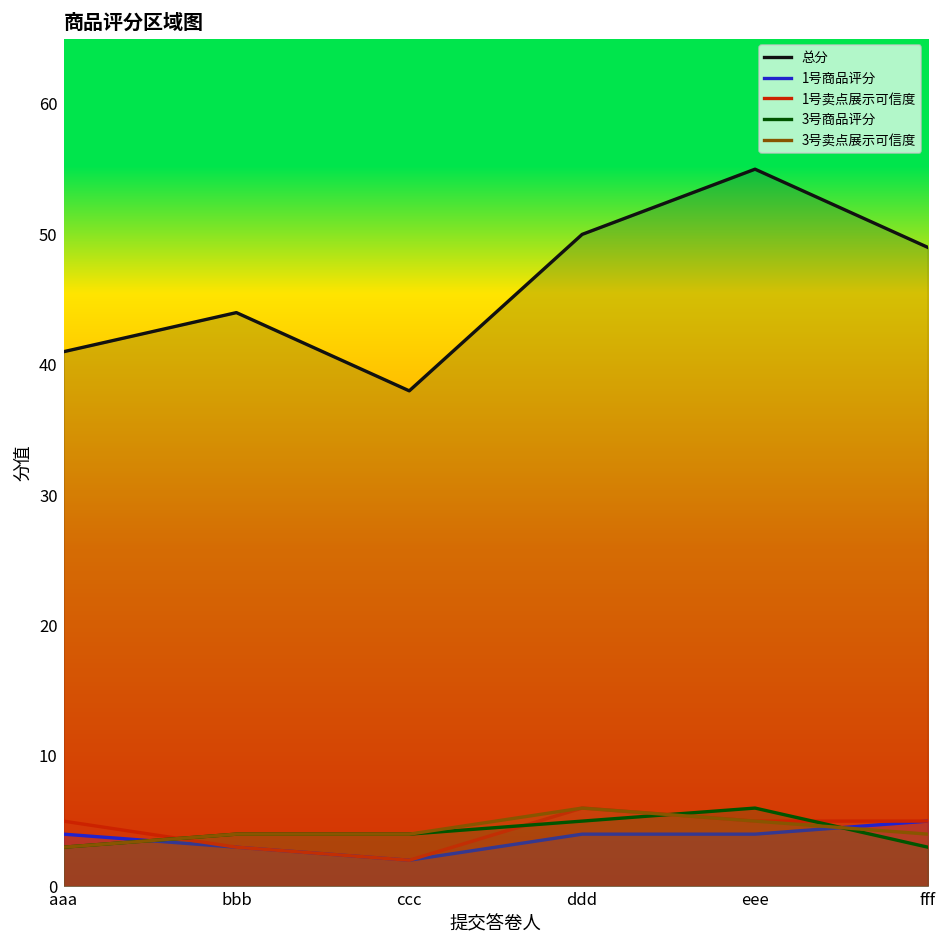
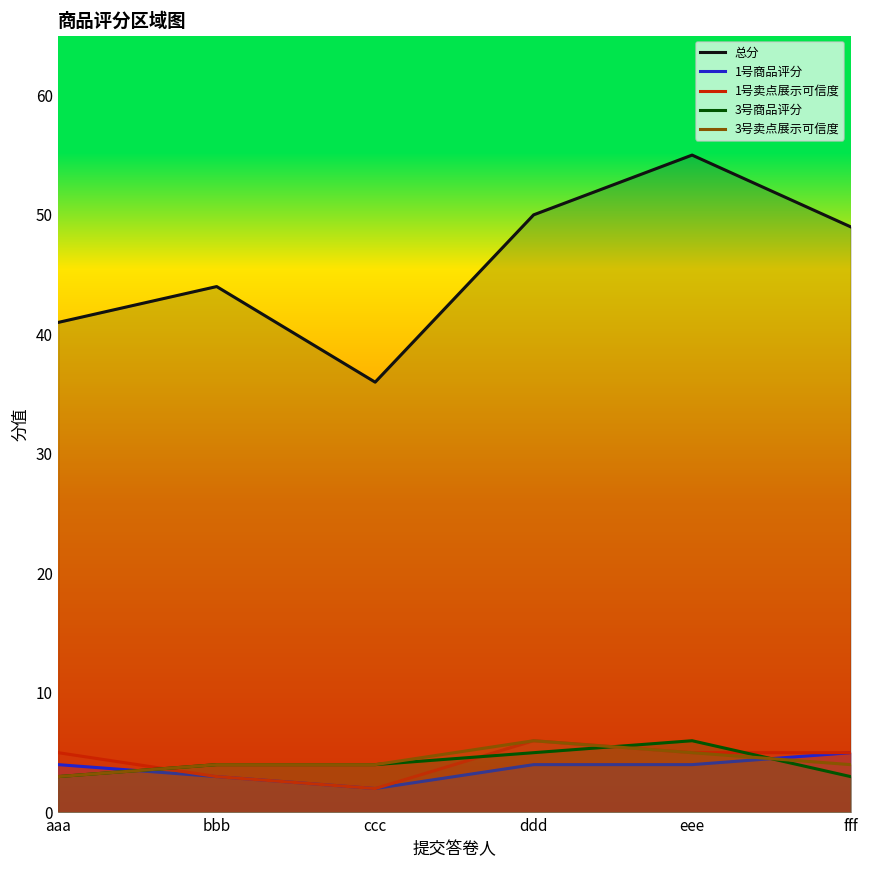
总分, ccc: 38 -> 36
